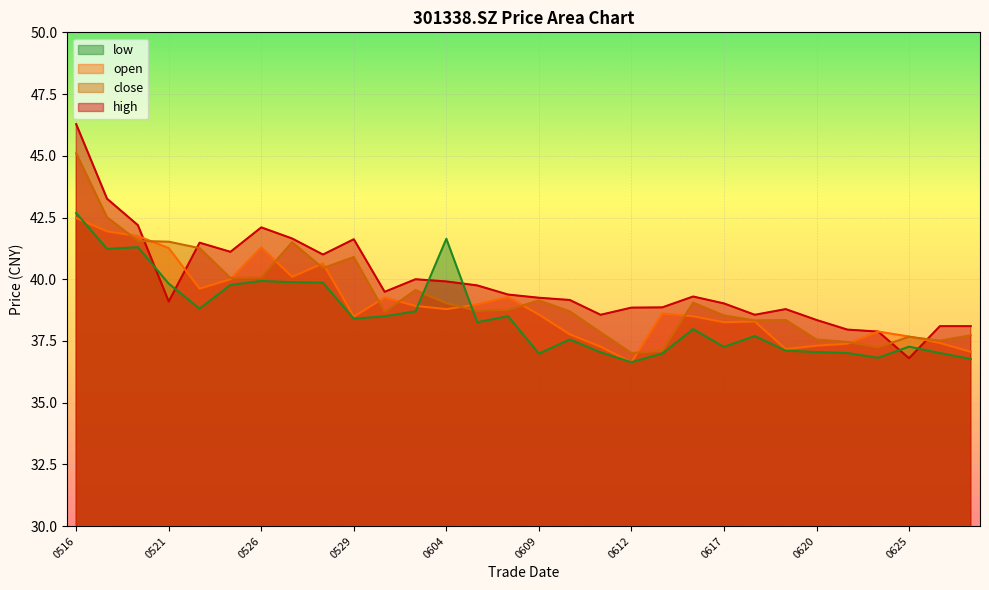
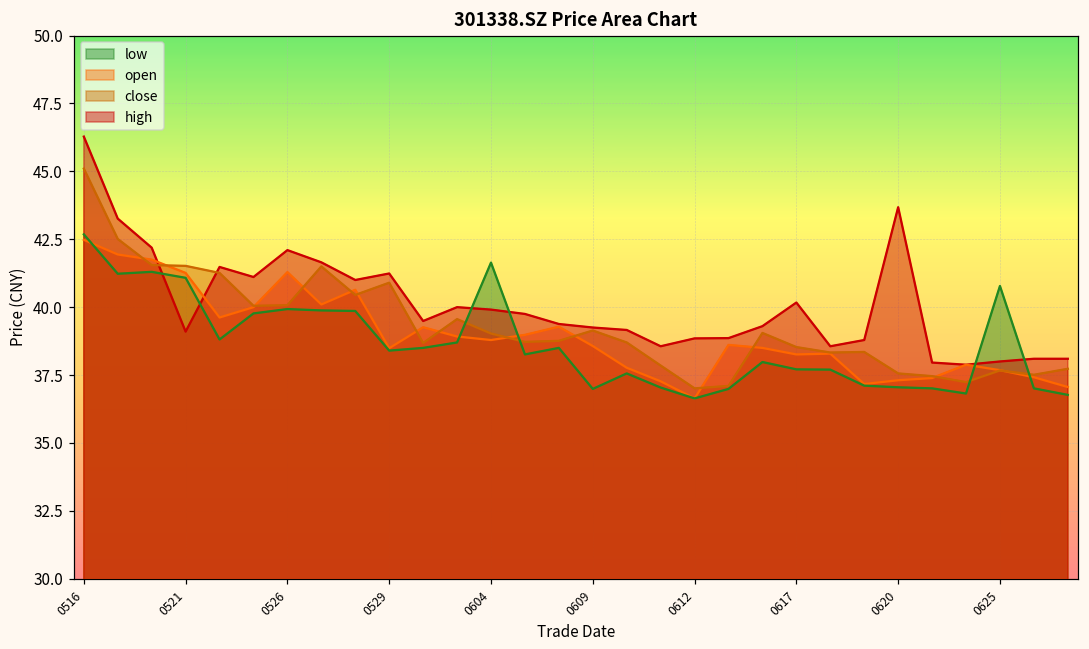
low, 0521: 39.8 -> 41.1
high, 0529: 41.6 -> 41.2
low, 0617: 37.3 -> 37.7
high, 0617: 39.0 -> 40.2
high, 0620: 38.4 -> 43.7
low, 0625: 37.3 -> 40.8
high, 0625: 36.8 -> 38.0
